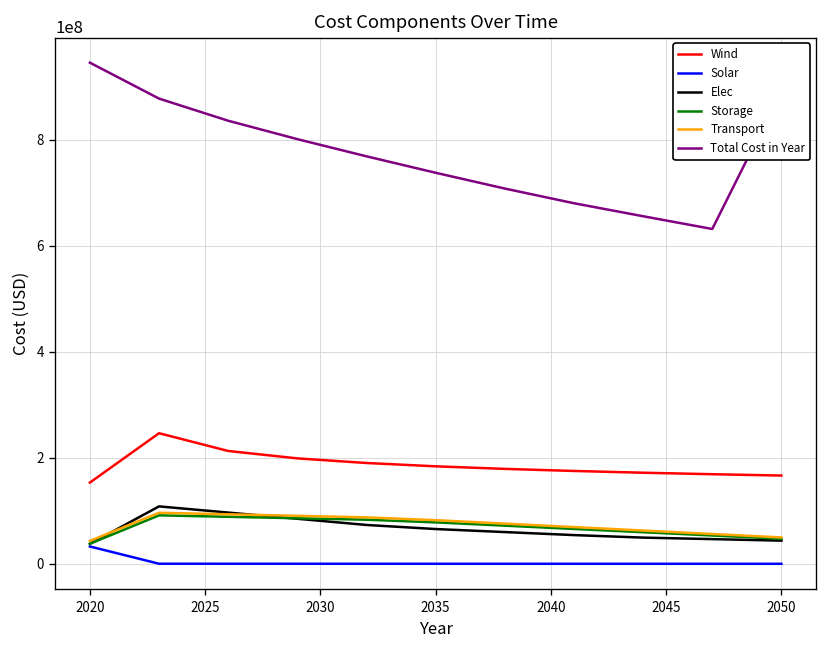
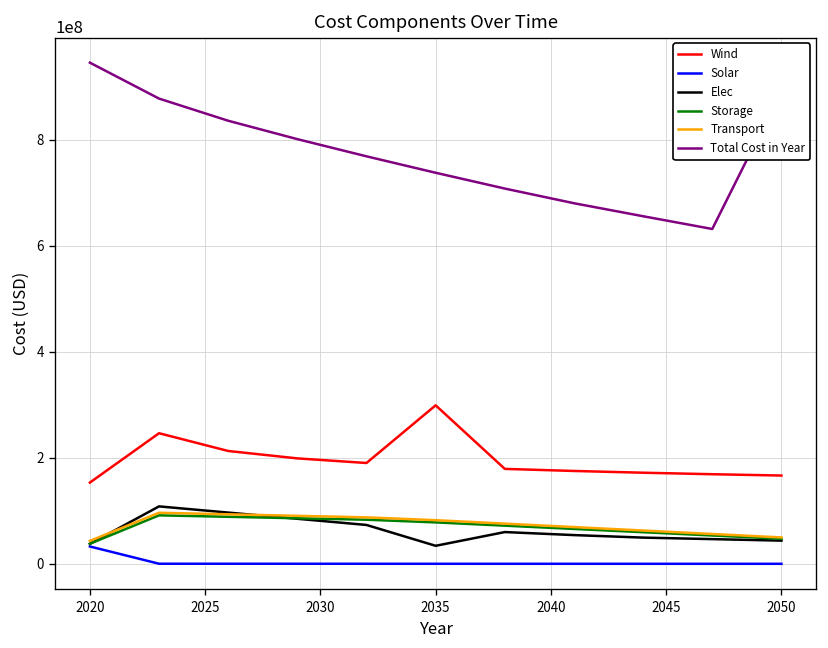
Wind, 2035: 180000000 -> 300000000
Elec, 2035: 70000000 -> 30000000
